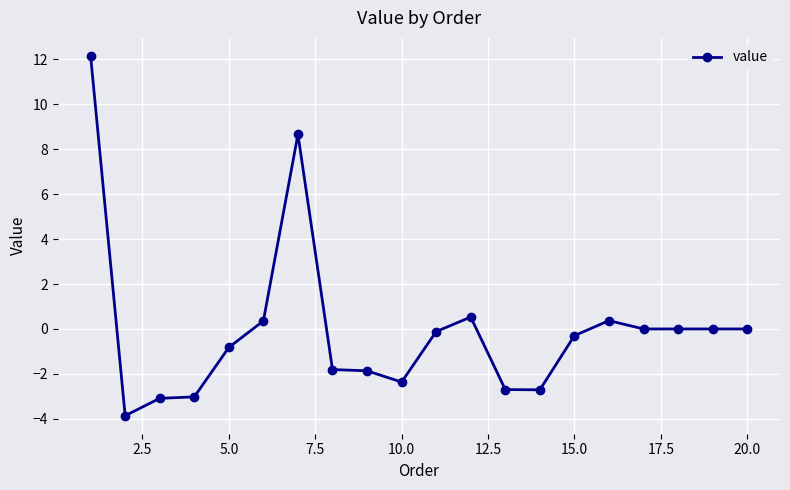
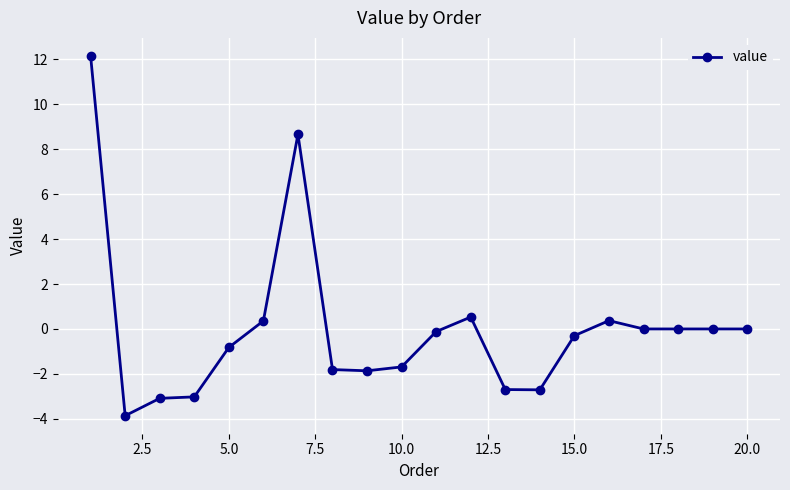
10.0: -2.4 -> -1.7
